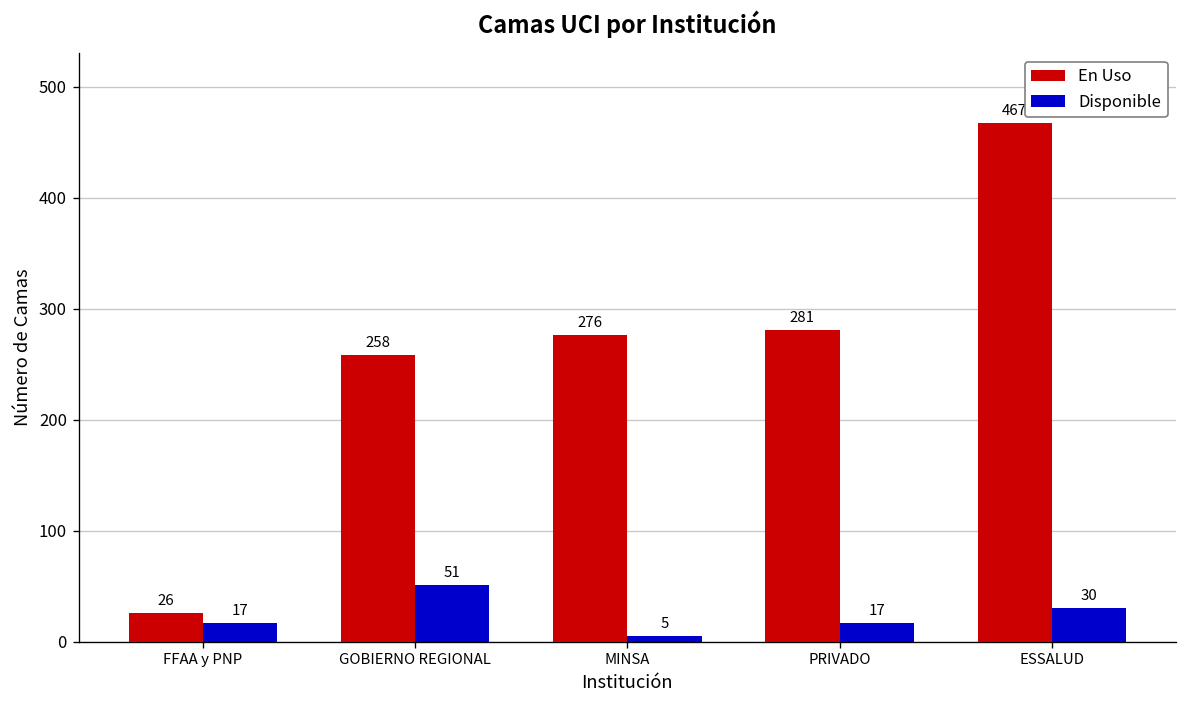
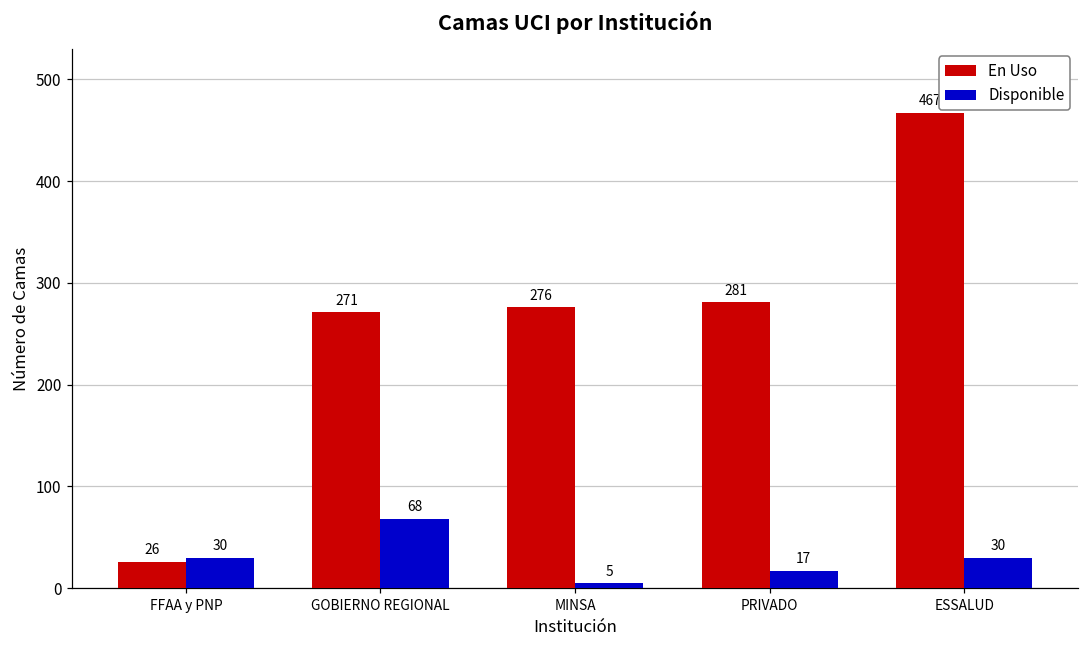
Disponible, FFAA y PNP: 17 -> 30
En Uso, GOBIERNO REGIONAL: 258 -> 271
Disponible, GOBIERNO REGIONAL: 51 -> 68
